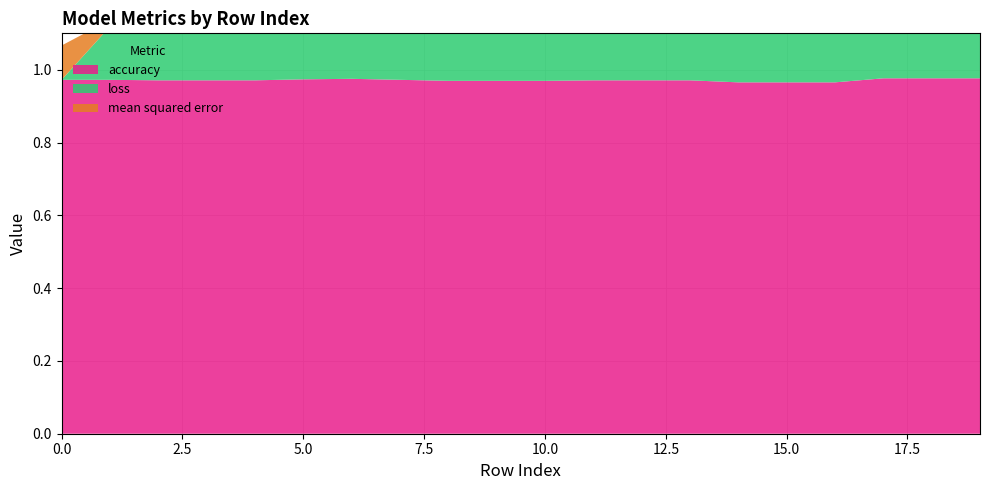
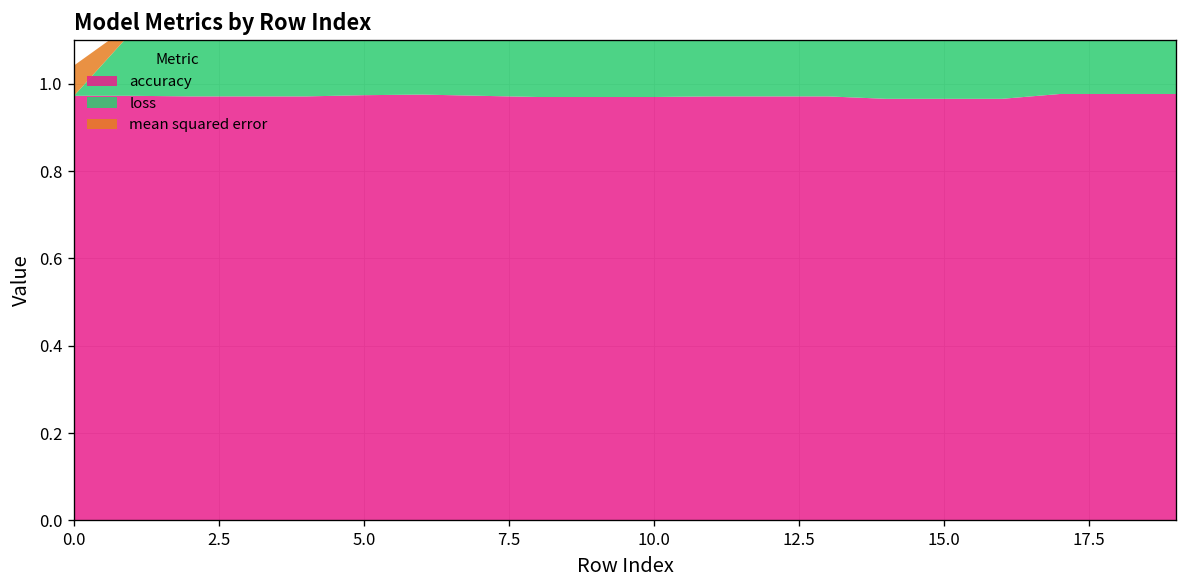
mean squared error, 0.0: 0.09 -> 0.07
